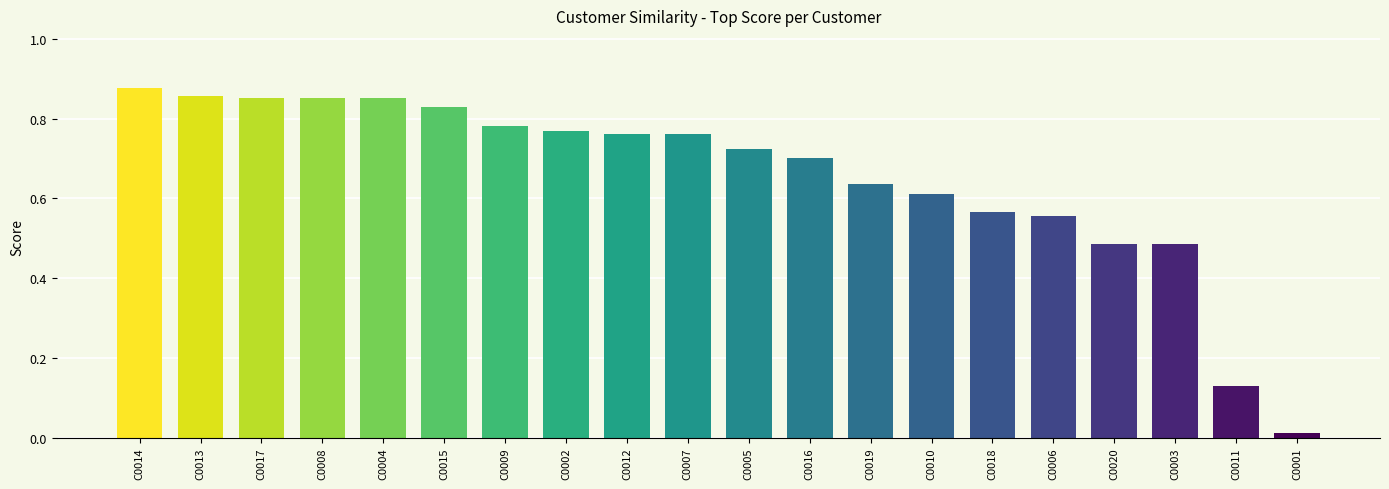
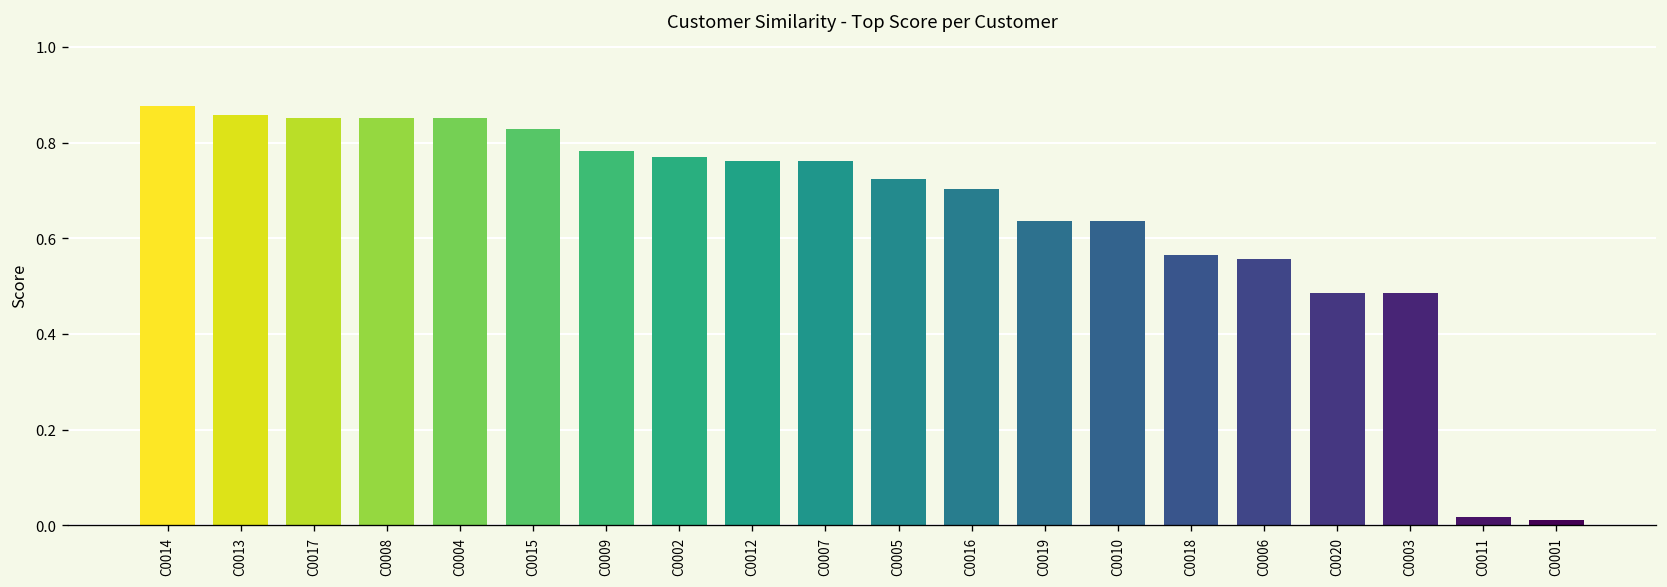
C0010: 0.61 -> 0.64
C0011: 0.13 -> 0.02
